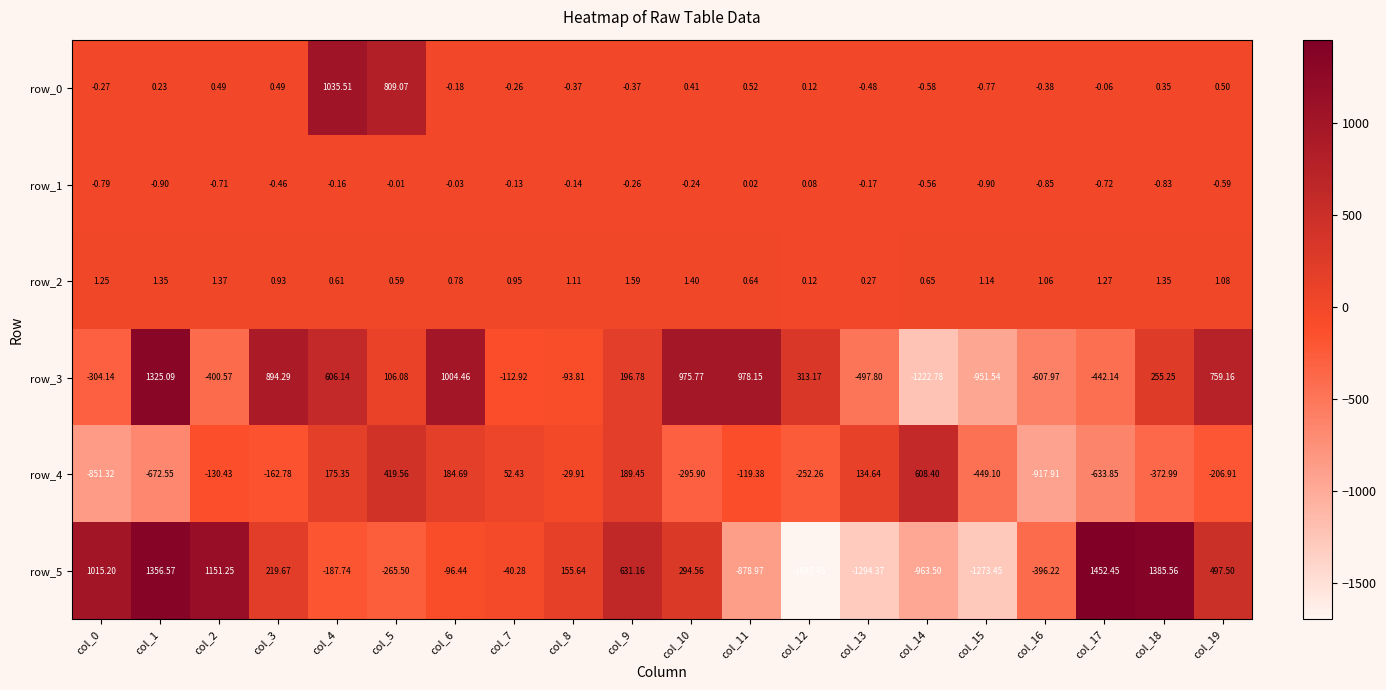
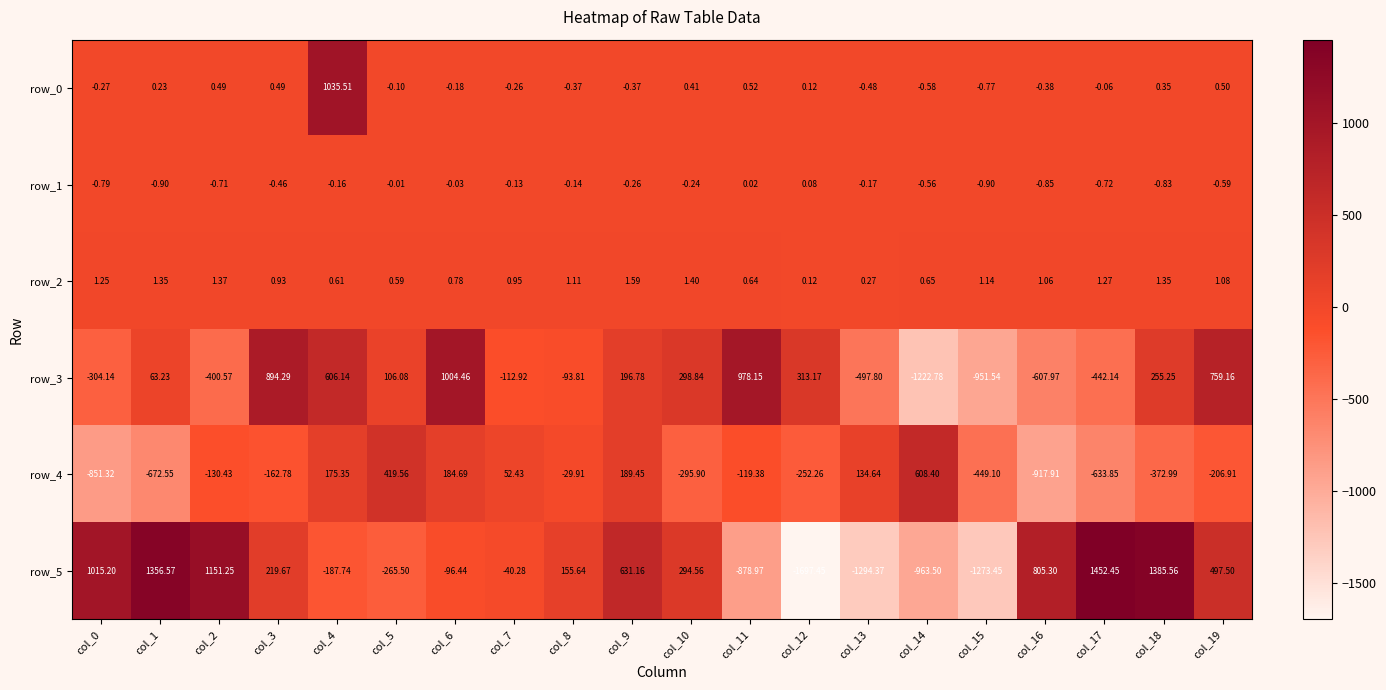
row_0, col_5: 809.07 -> -0.10
row_3, col_1: 1325.09 -> 63.23
row_3, col_10: 975.77 -> 298.84
row_5, col_16: -396.22 -> 805.30
